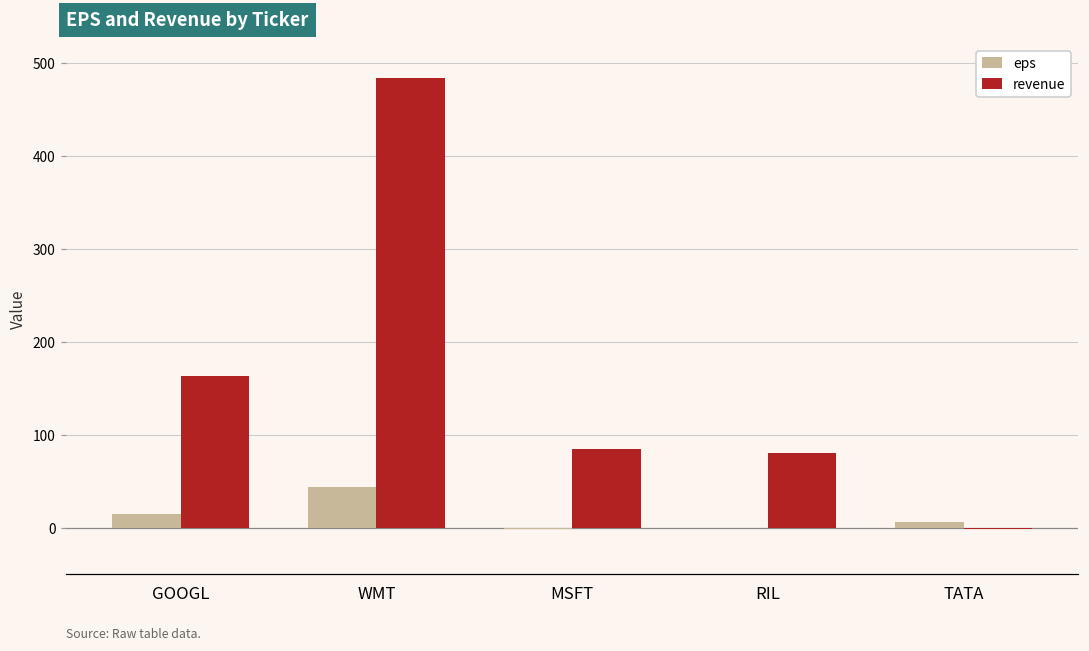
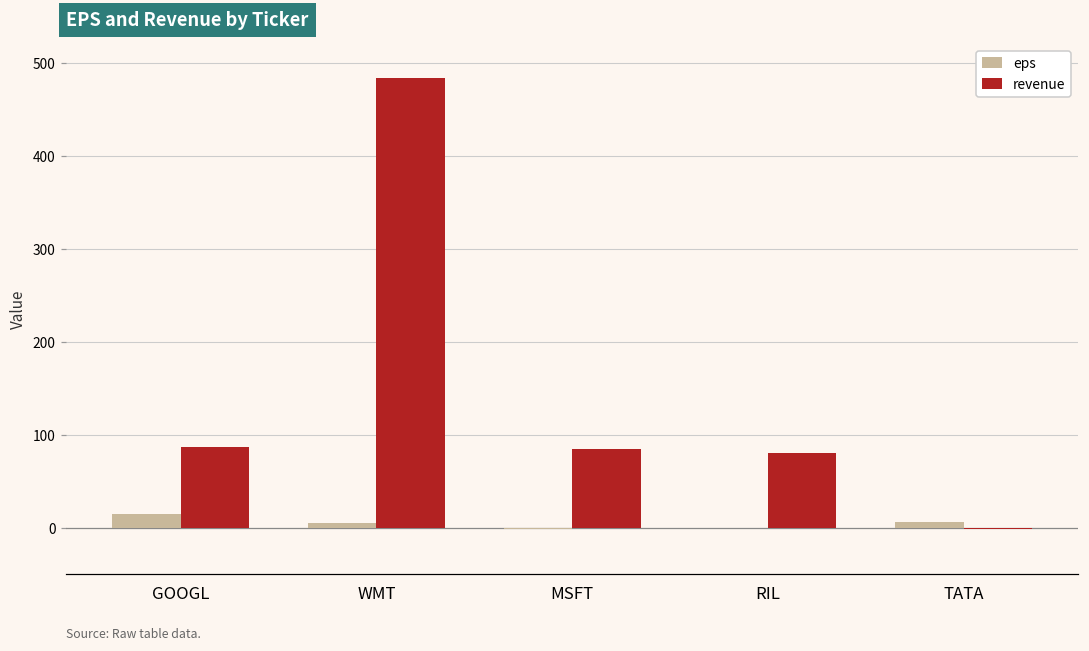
revenue, GOOGL: 160 -> 90
eps, WMT: 40 -> 0
